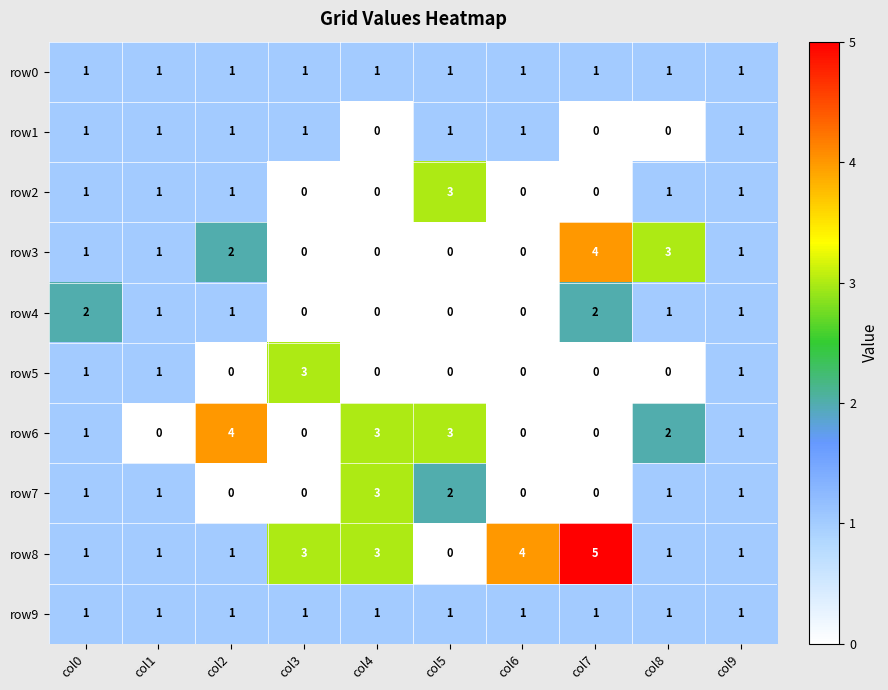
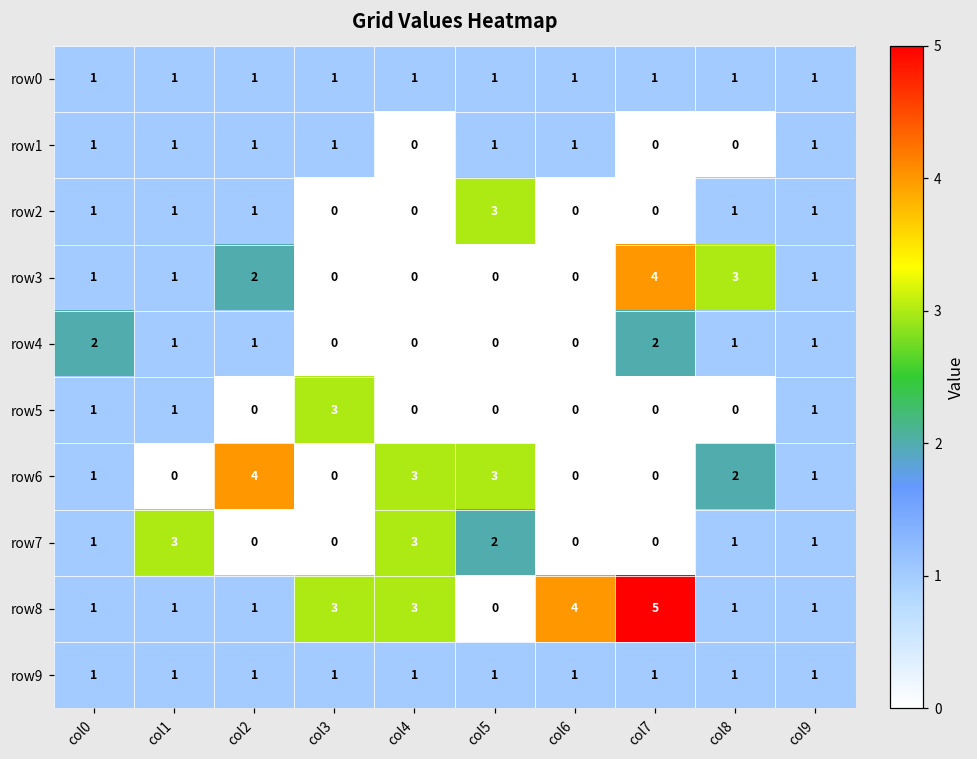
row7, col1: 1 -> 3
